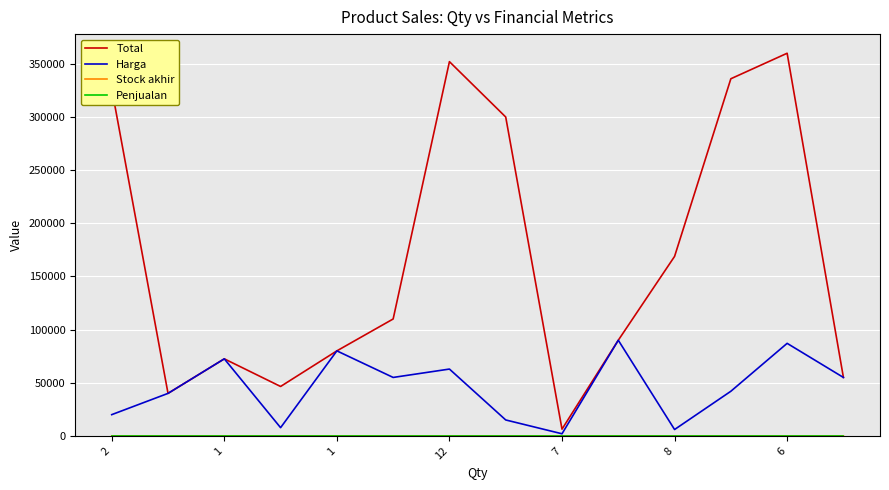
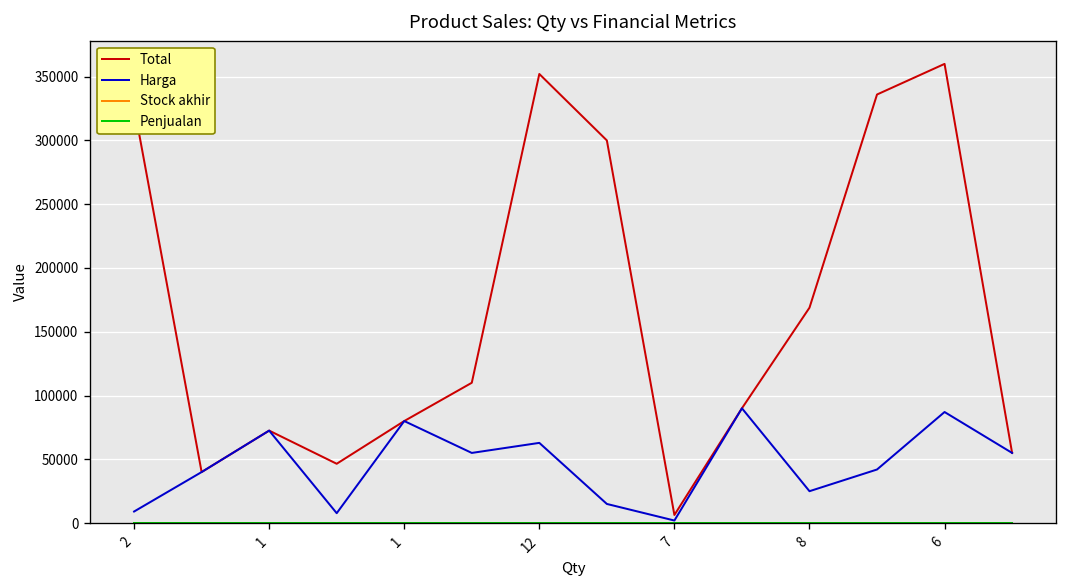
Harga, 2: 20000 -> 9000
Harga, 8: 6000 -> 25000
